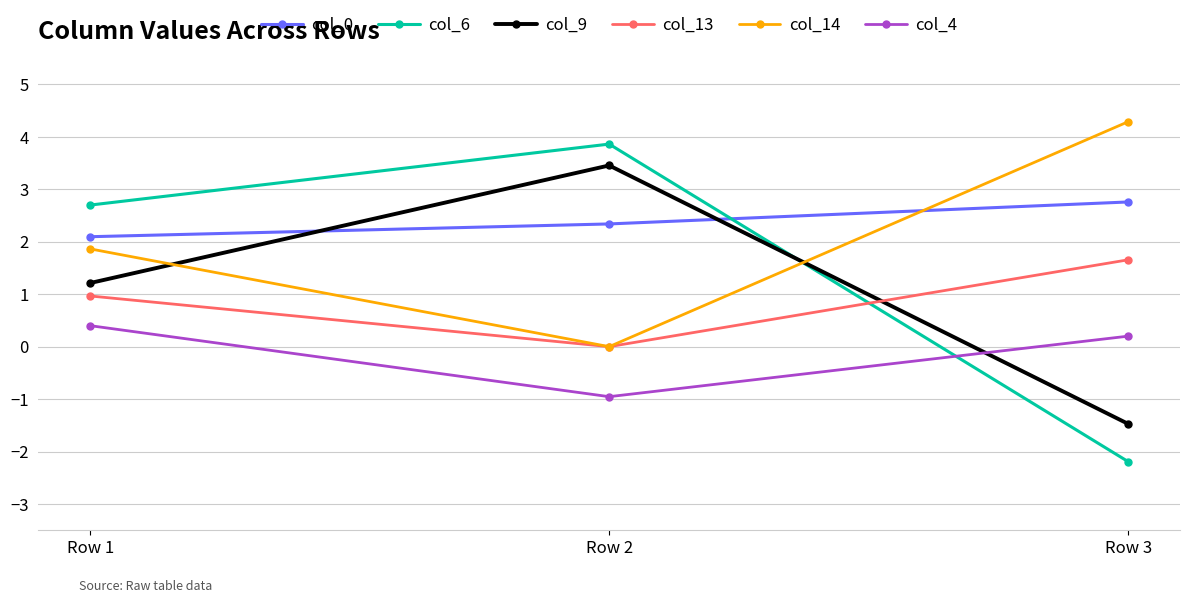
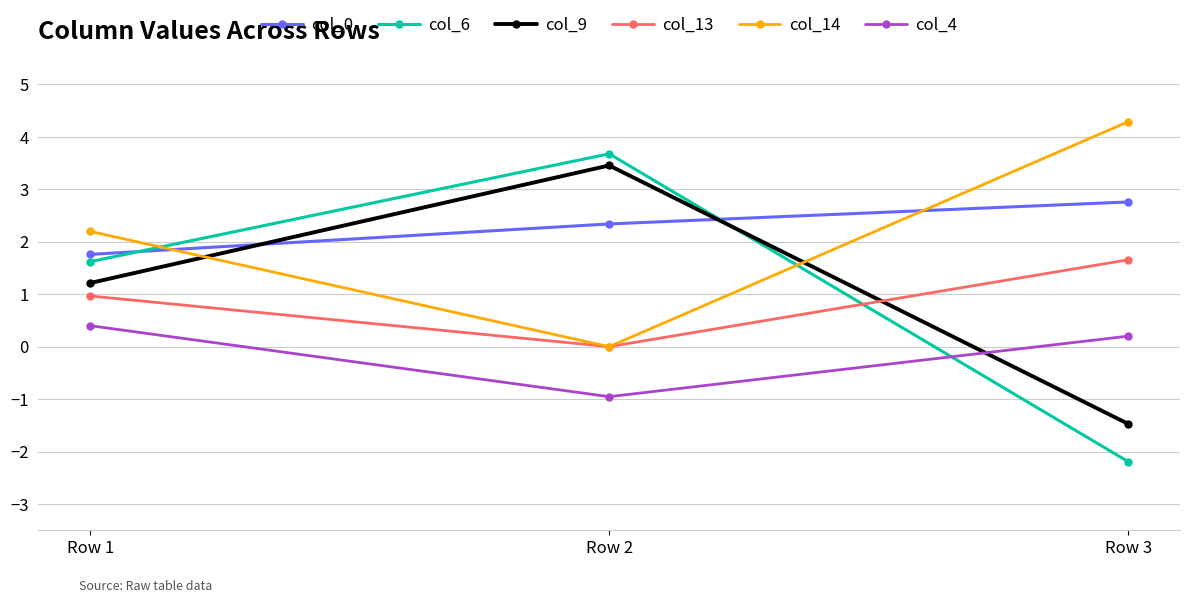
col_0, Row 1: 2.1 -> 1.8
col_6, Row 1: 2.7 -> 1.6
col_14, Row 1: 1.9 -> 2.2
col_6, Row 2: 3.9 -> 3.7
